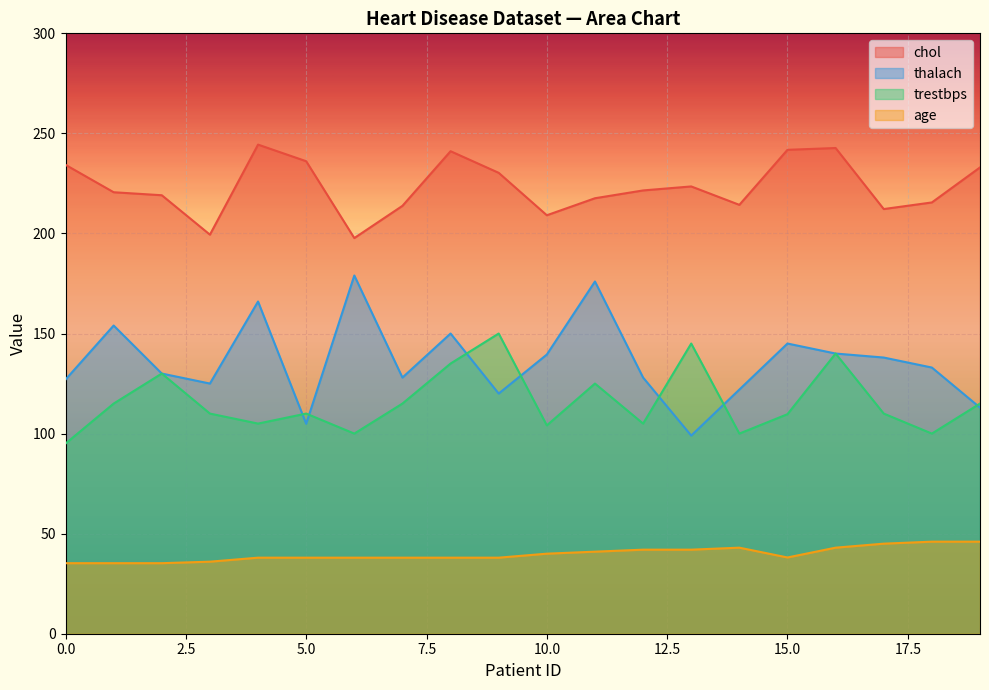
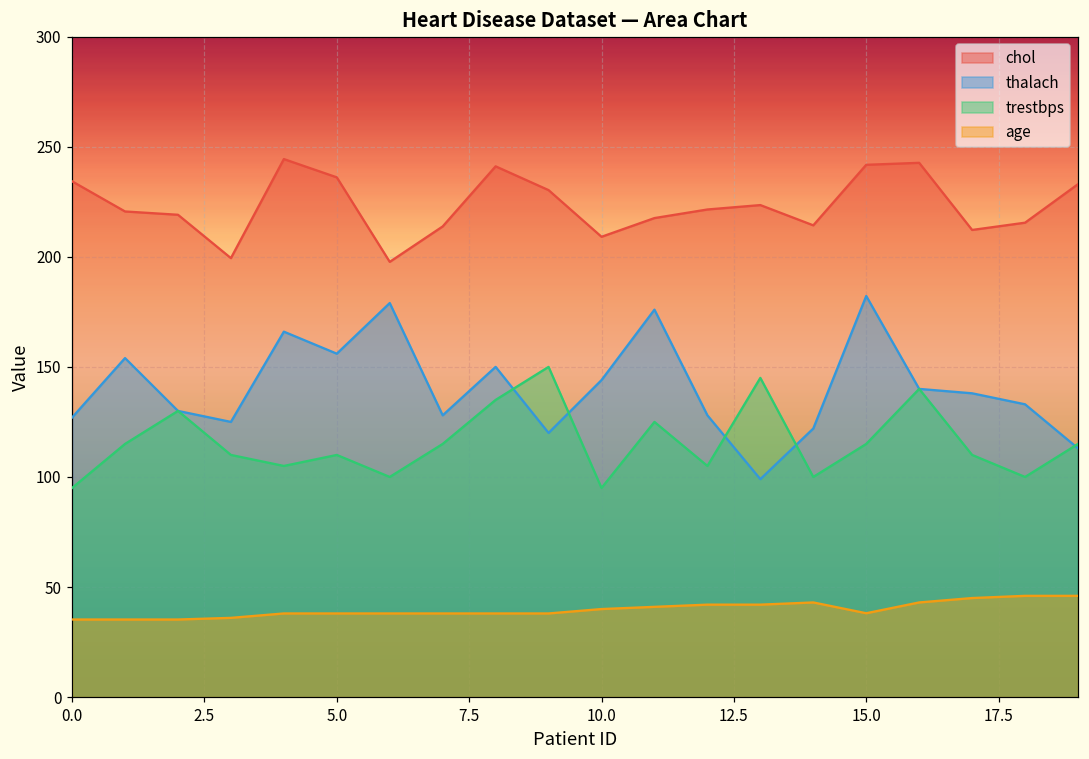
thalach, 5.0: 105 -> 156
thalach, 10.0: 140 -> 144
trestbps, 10.0: 104 -> 95
thalach, 15.0: 145 -> 182
trestbps, 15.0: 110 -> 115
